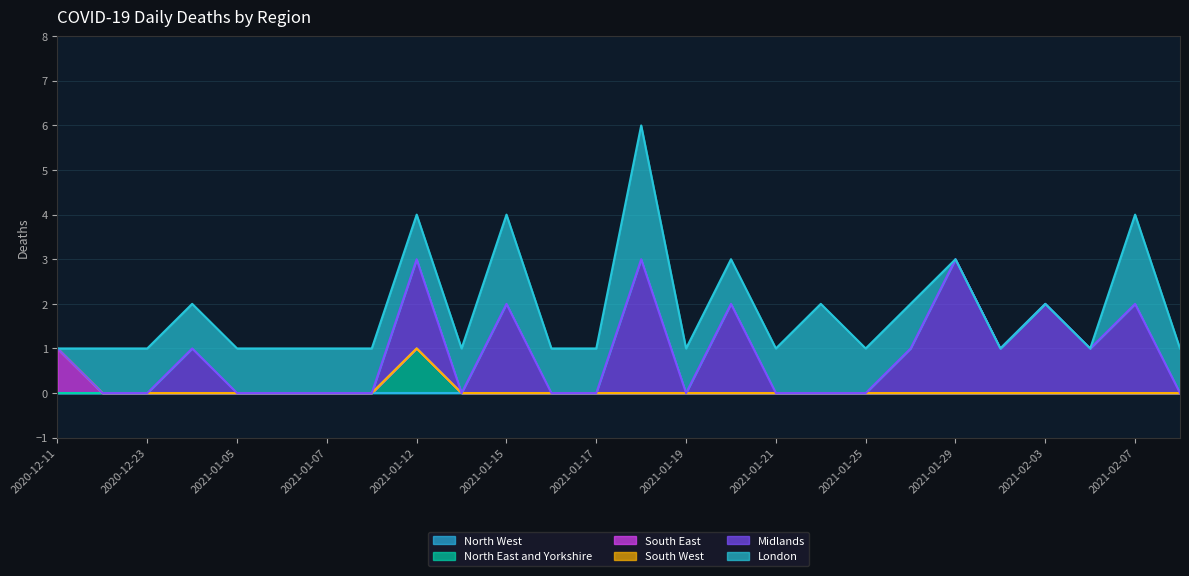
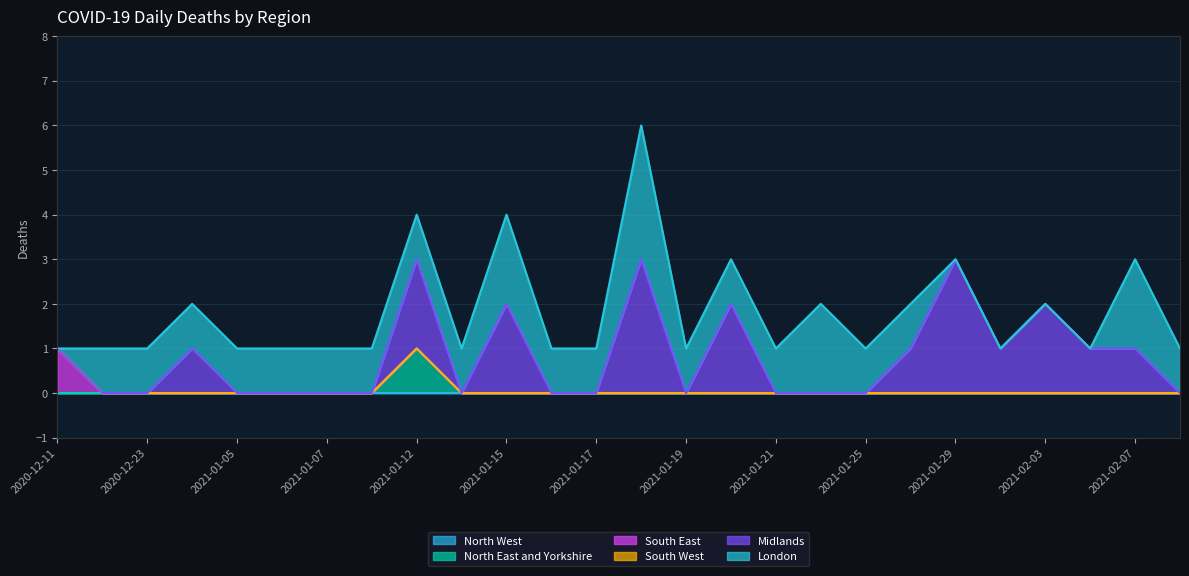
Midlands, 2021-02-07: 2 -> 1
